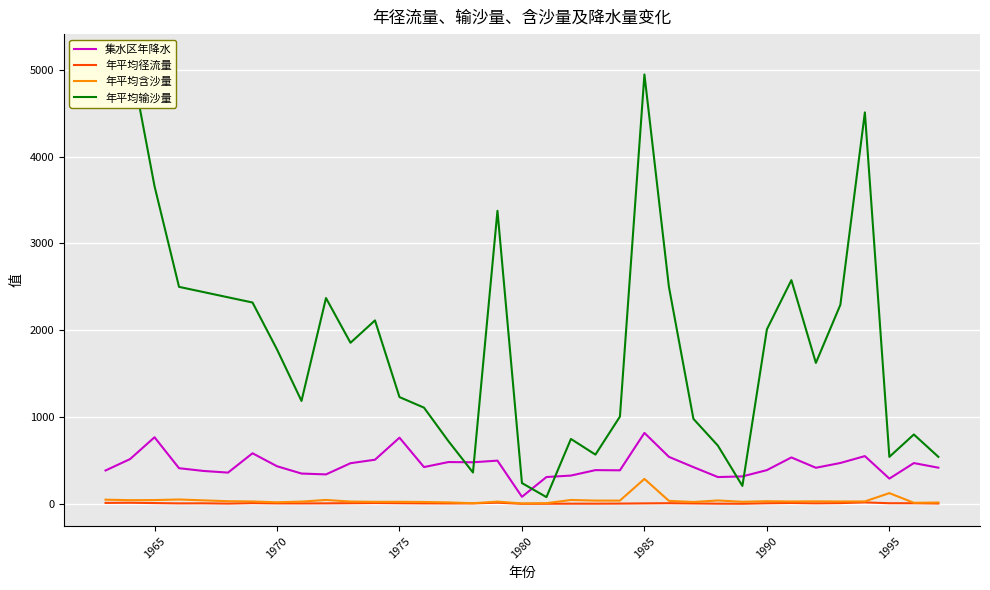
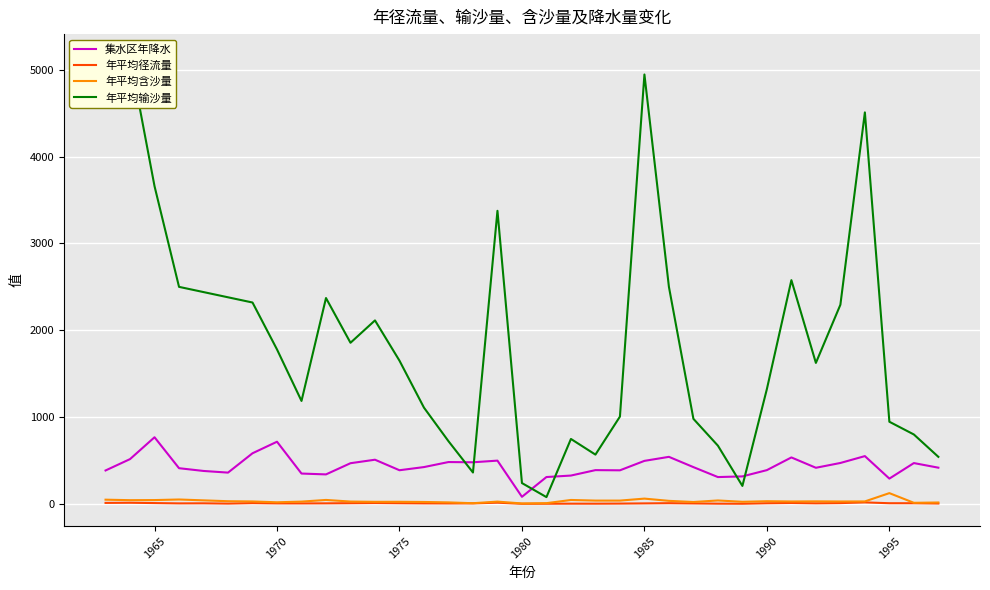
集水区年降水, 1970: 400 -> 700
集水区年降水, 1975: 800 -> 400
年平均输沙量, 1975: 1200 -> 1600
集水区年降水, 1985: 800 -> 500
年平均含沙量, 1985: 300 -> 100
年平均输沙量, 1990: 2000 -> 1300
年平均输沙量, 1995: 500 -> 900
